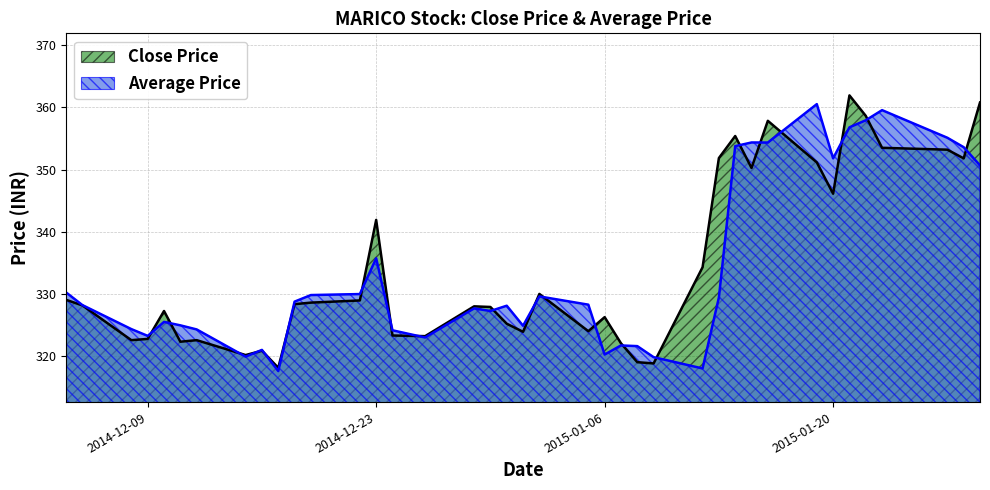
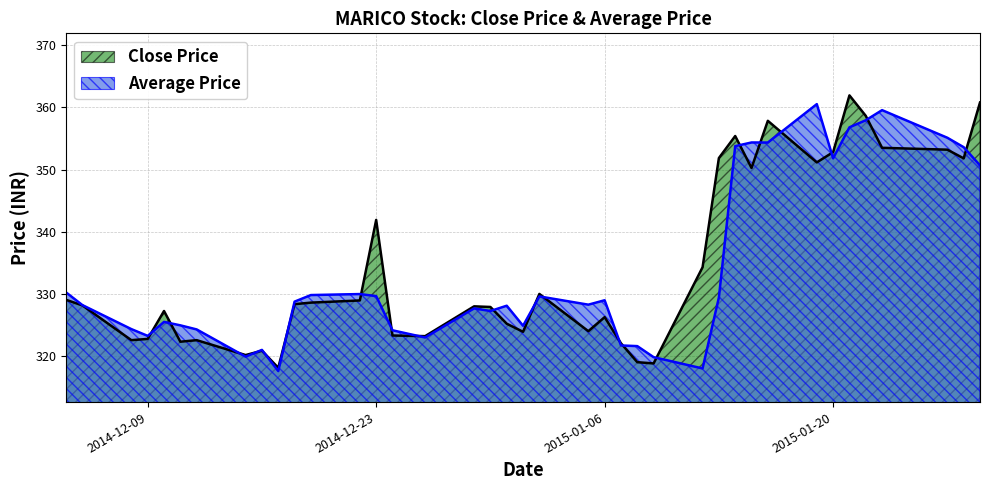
Average Price, 2014-12-23: 336 -> 330
Average Price, 2015-01-06: 320 -> 329
Close Price, 2015-01-20: 346 -> 353
